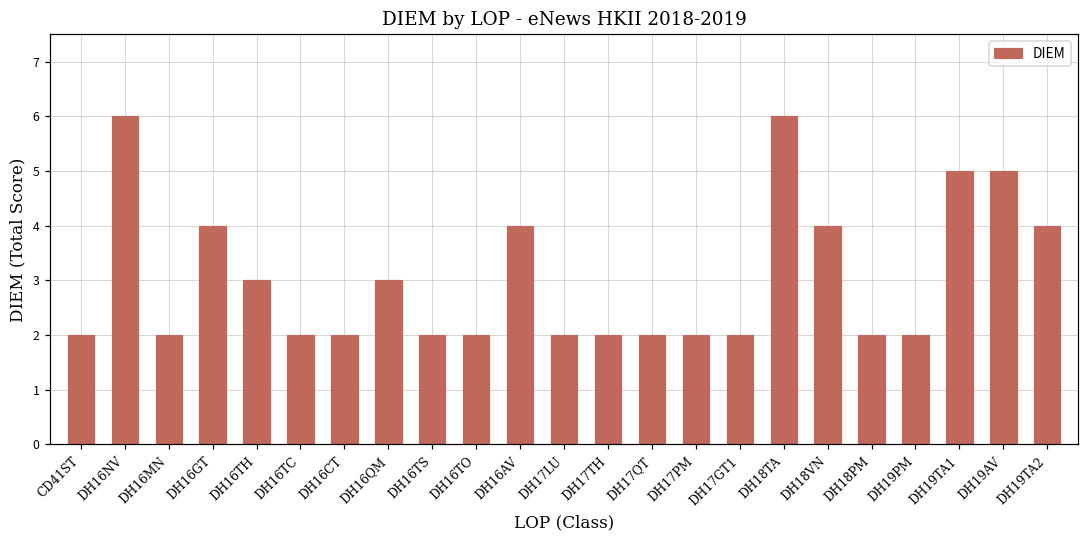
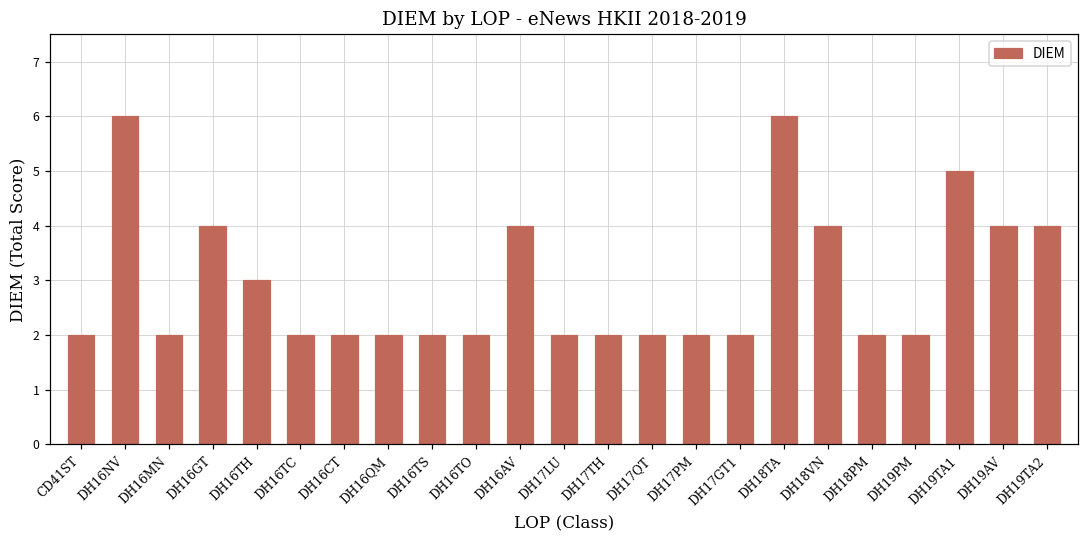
DH16QM: 3 -> 2
DH19AV: 5 -> 4
